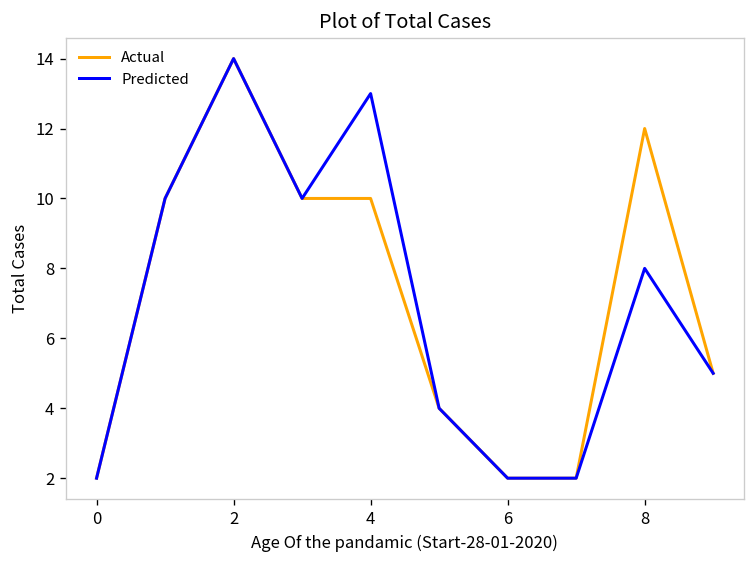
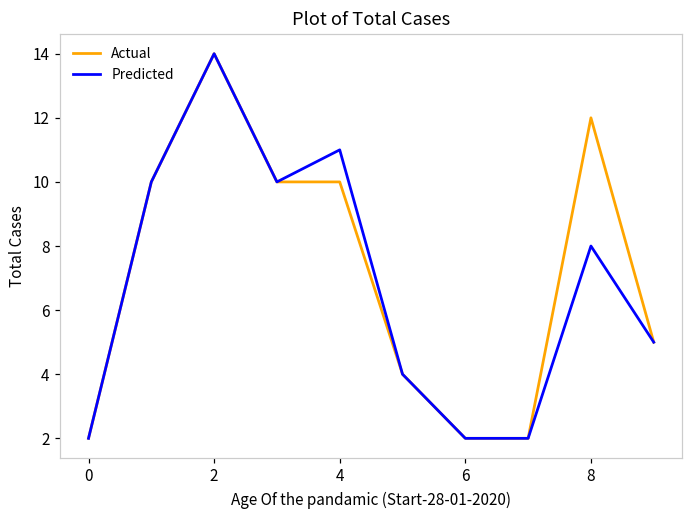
Predicted, 4: 13 -> 11
